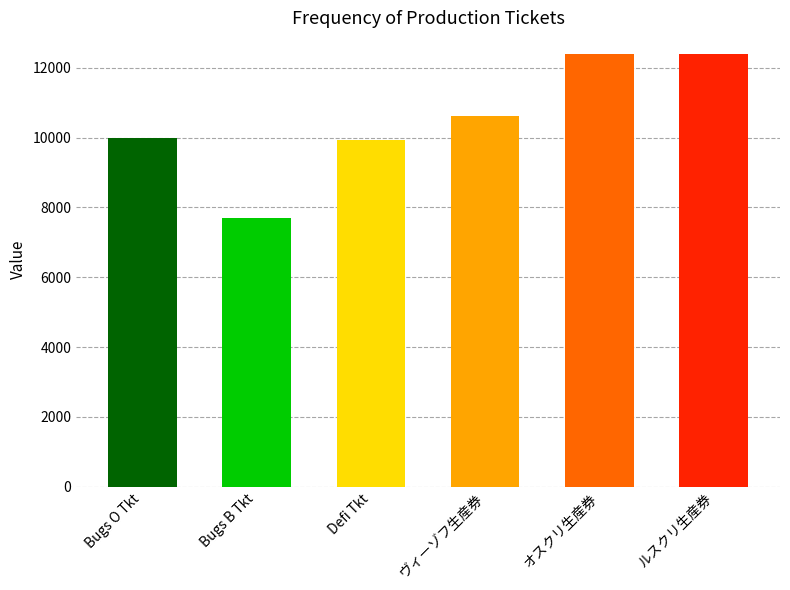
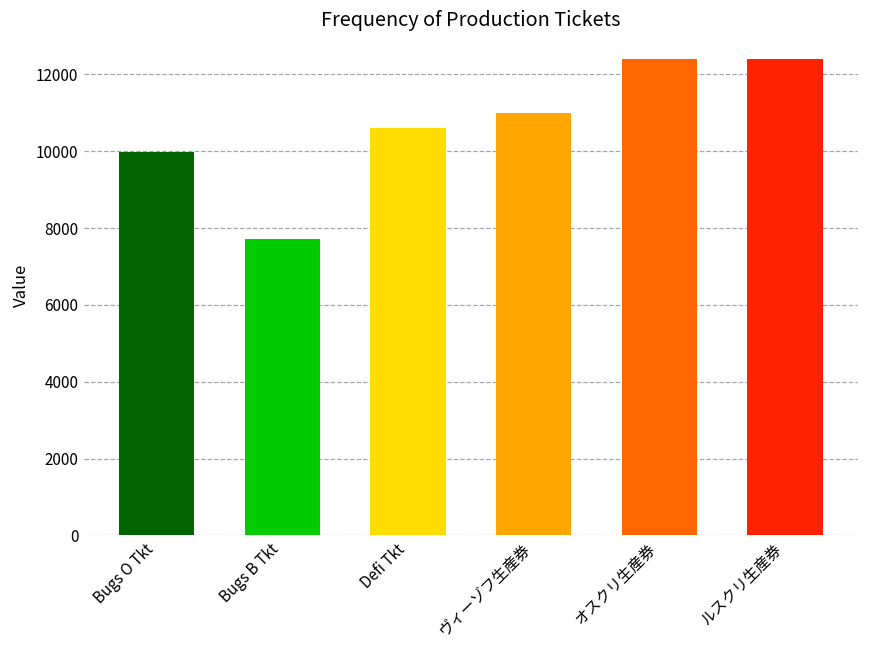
Defi Tkt: 9900 -> 10600
ヴィーゾフ生産券: 10600 -> 11000
